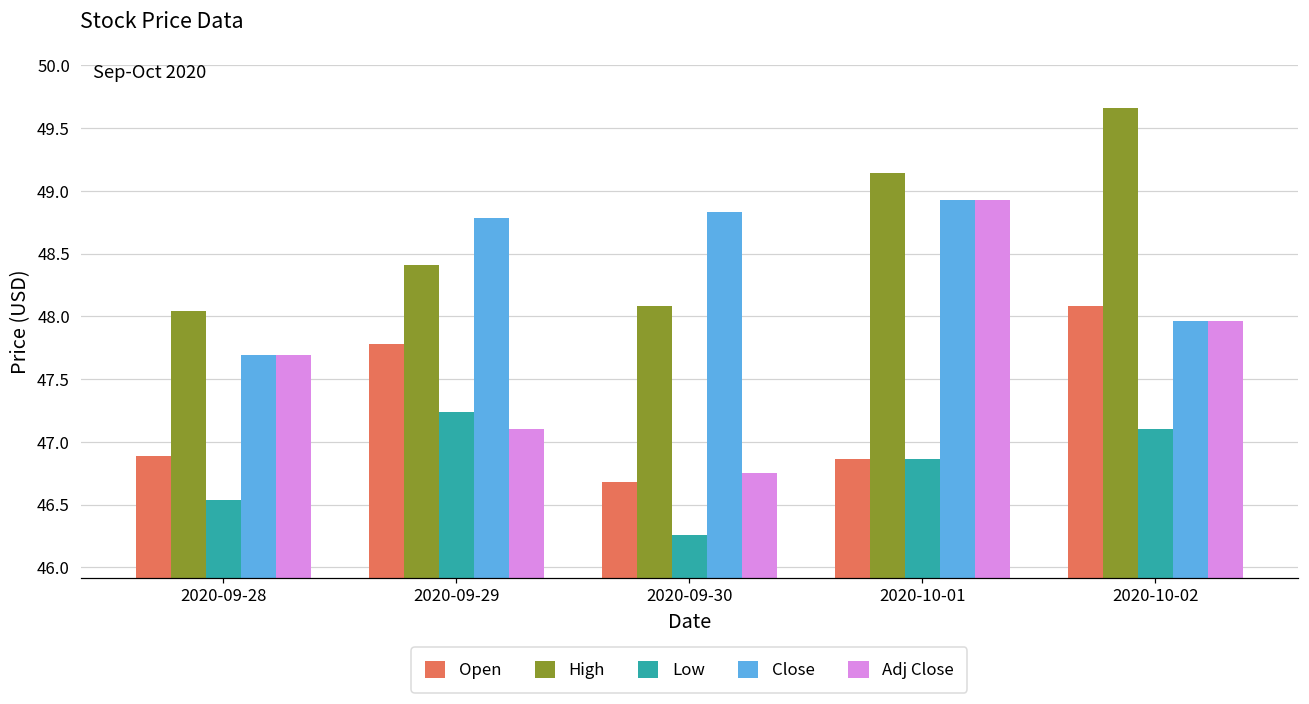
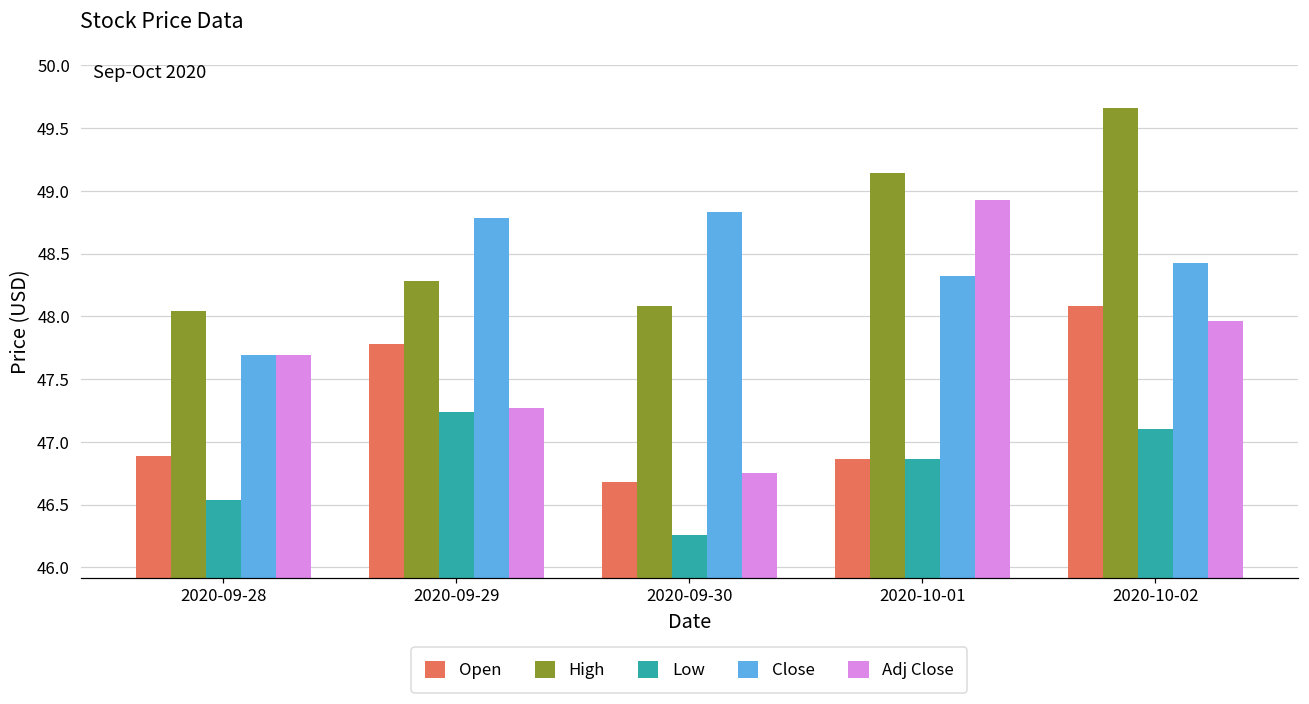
High, 2020-09-29: 48.41 -> 48.28
Adj Close, 2020-09-29: 47.10 -> 47.27
Close, 2020-10-01: 48.93 -> 48.32
Close, 2020-10-02: 47.96 -> 48.43
